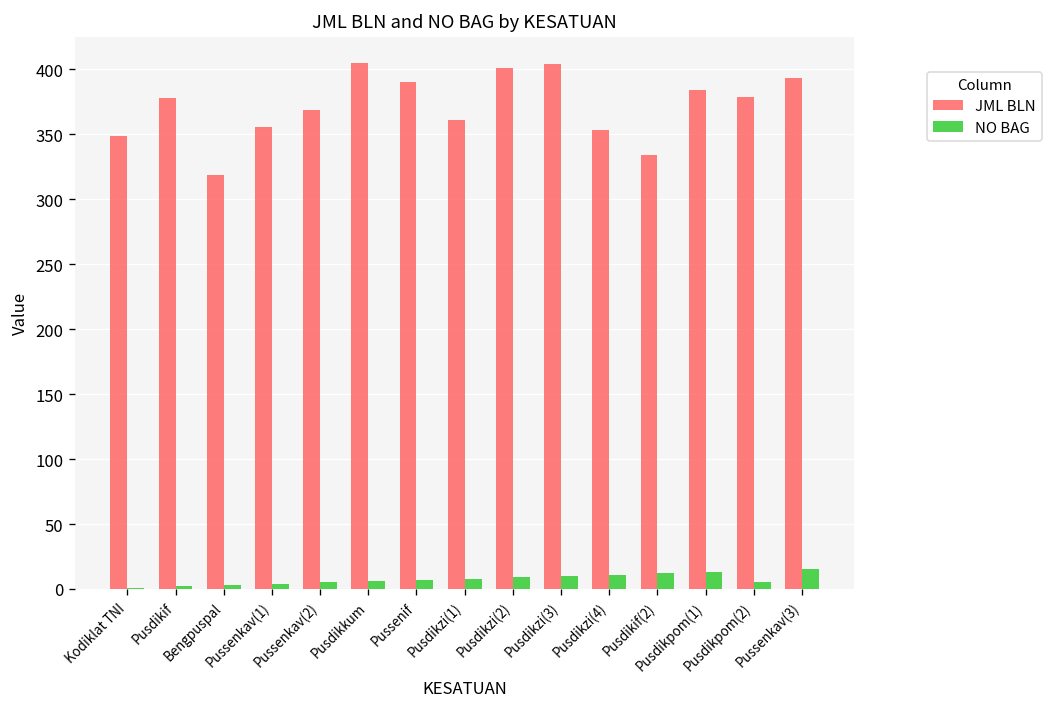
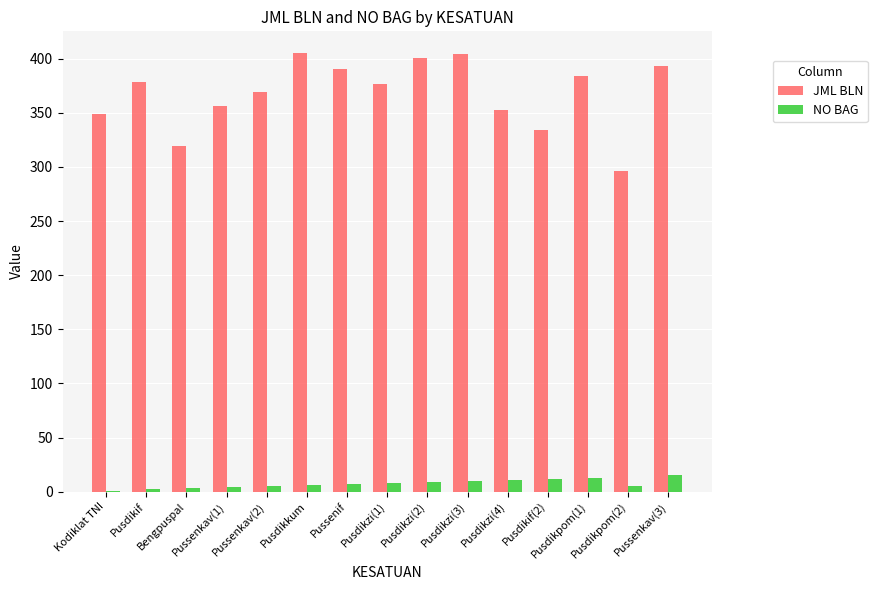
JML BLN, Pusdikzi(1): 361 -> 377
JML BLN, Pusdikpom(2): 379 -> 296
